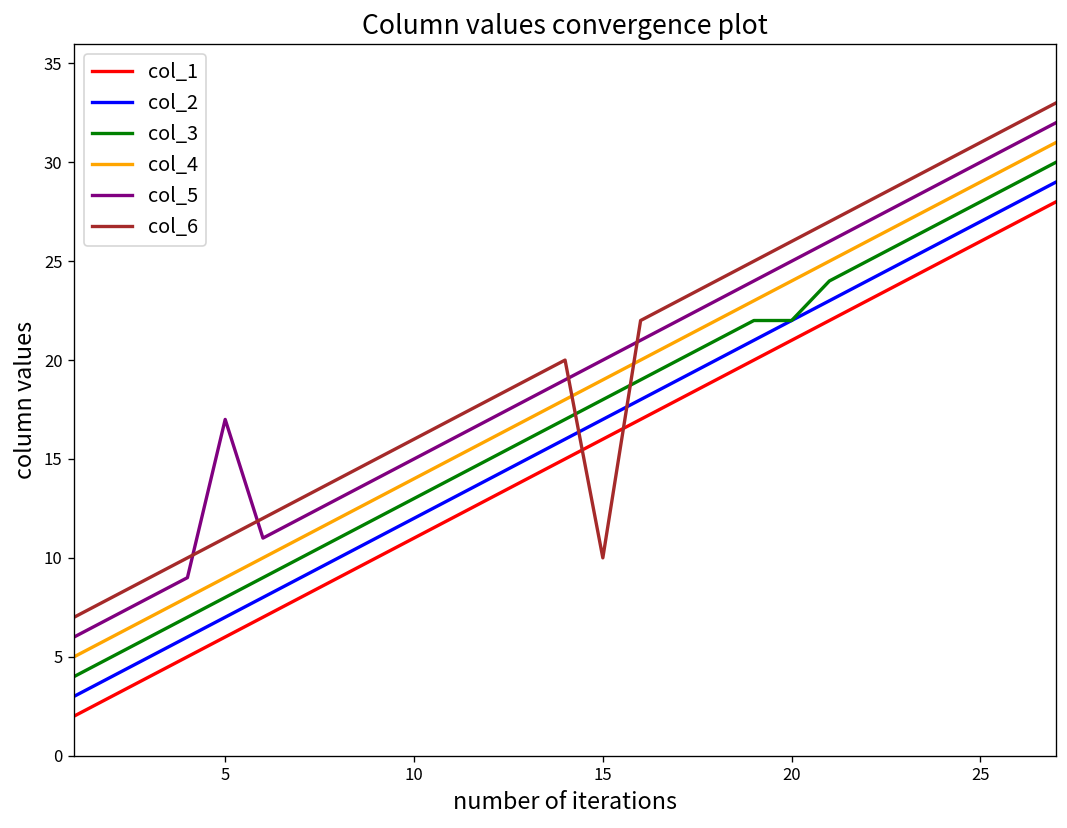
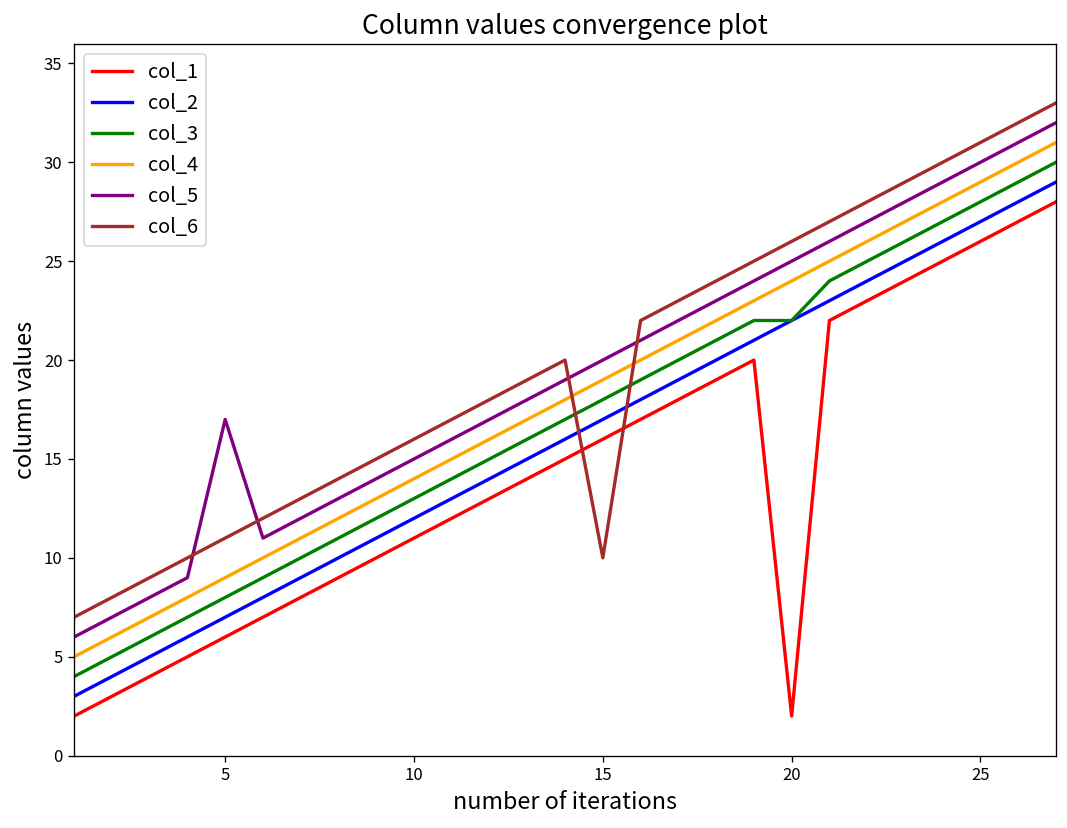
col_1, 20: 21 -> 2
